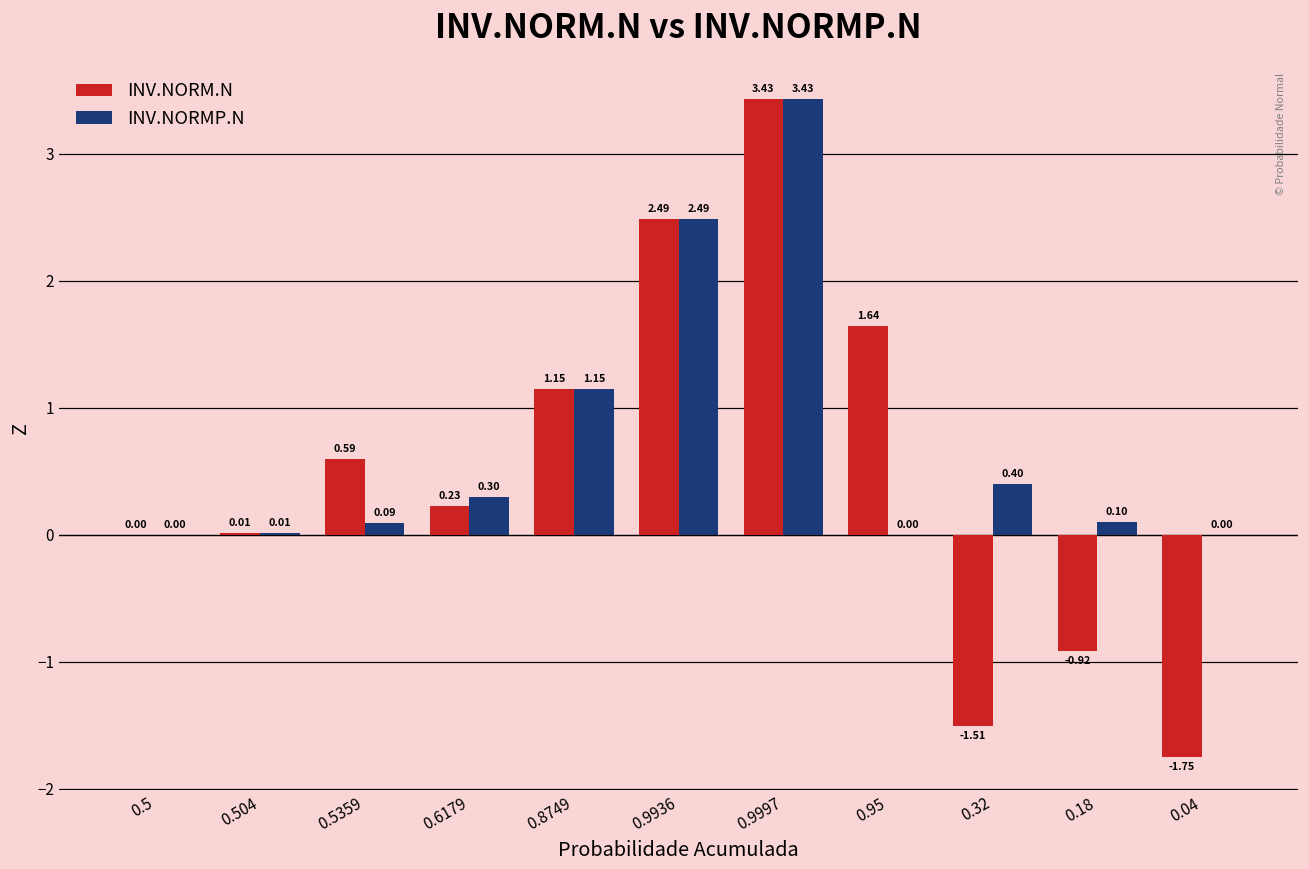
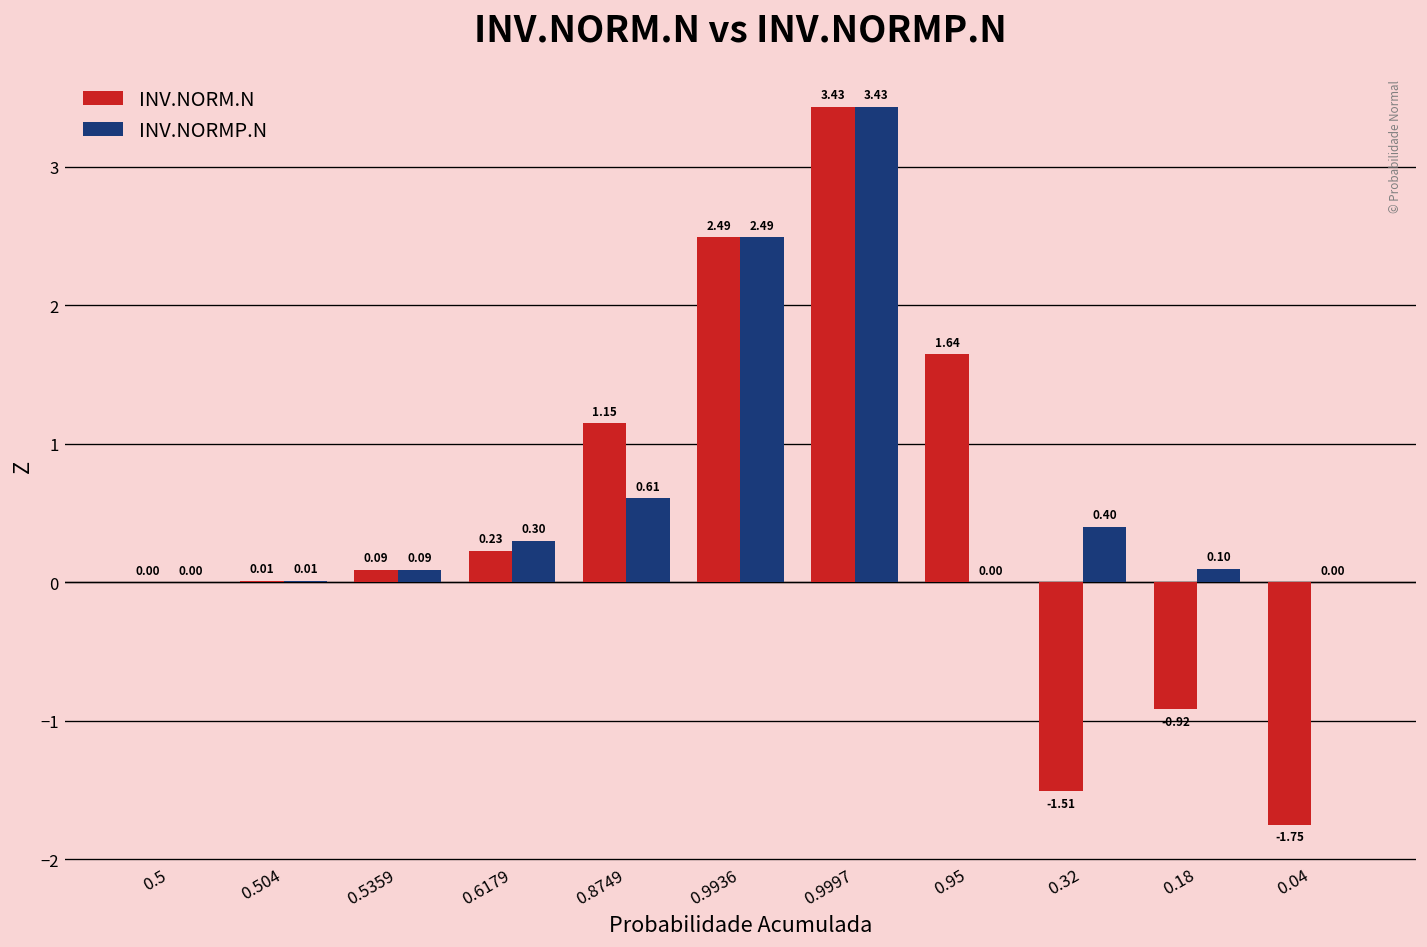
INV.NORM.N, 0.5359: 0.59 -> 0.09
INV.NORMP.N, 0.8749: 1.15 -> 0.61
